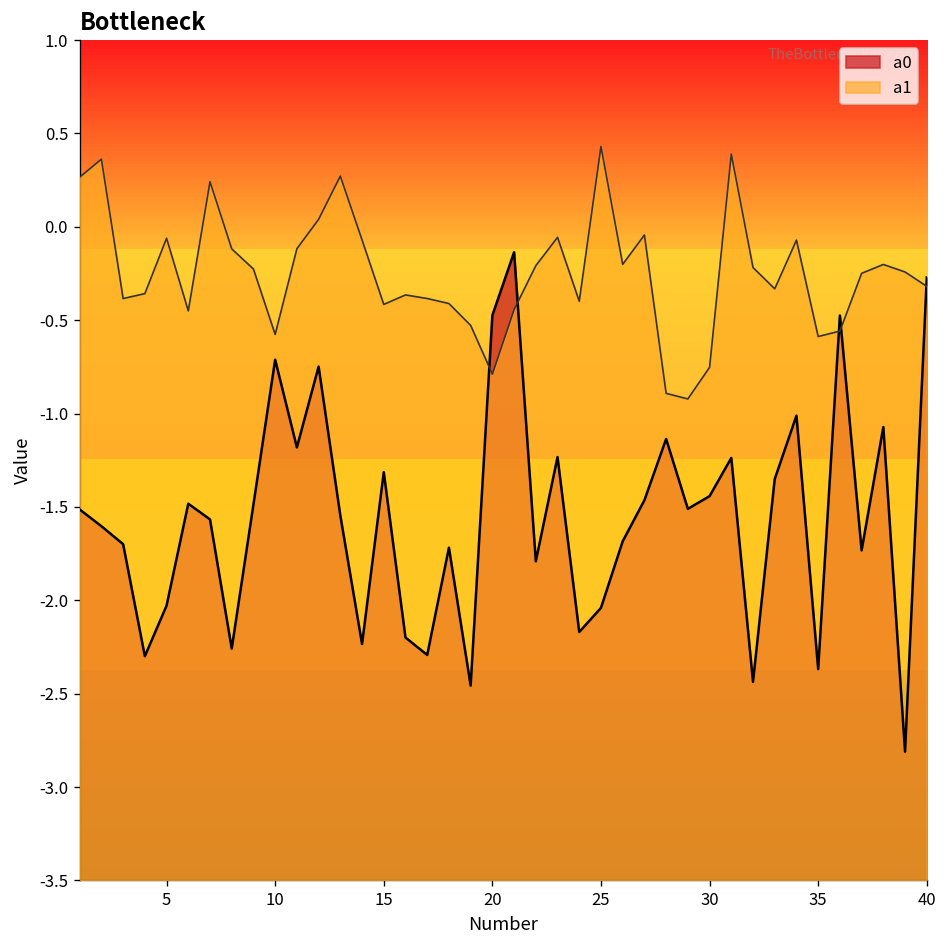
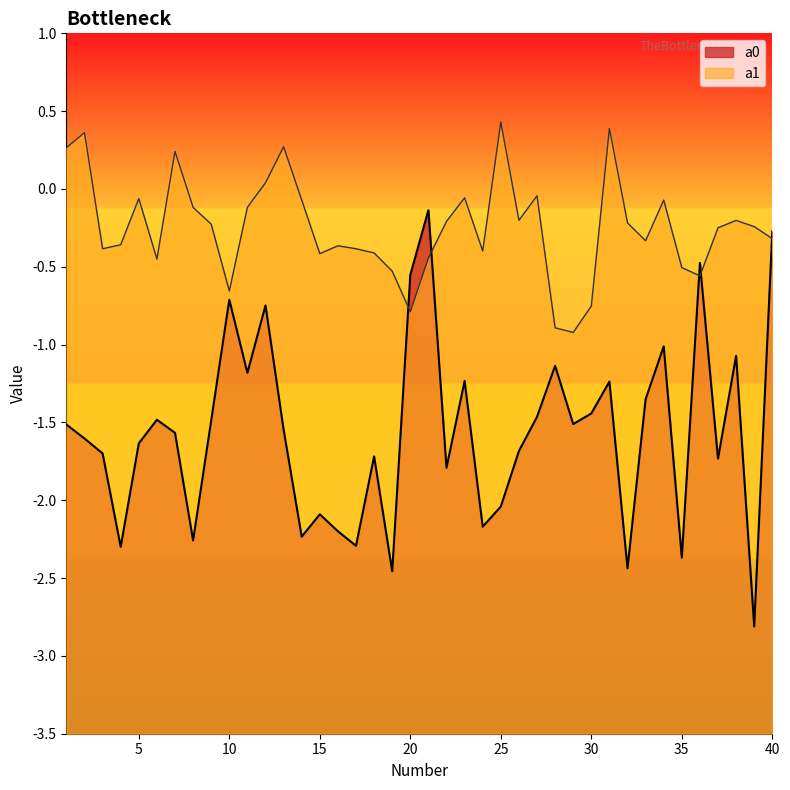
a0, 5: -2.03 -> -1.63
a1, 10: -0.58 -> -0.66
a0, 15: -1.31 -> -2.09
a0, 20: -0.47 -> -0.55
a1, 35: -0.59 -> -0.50
